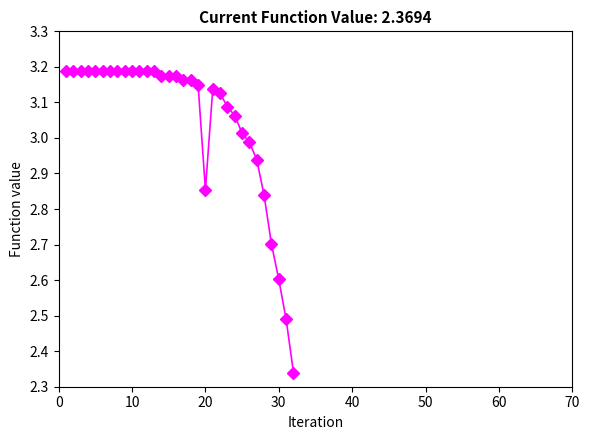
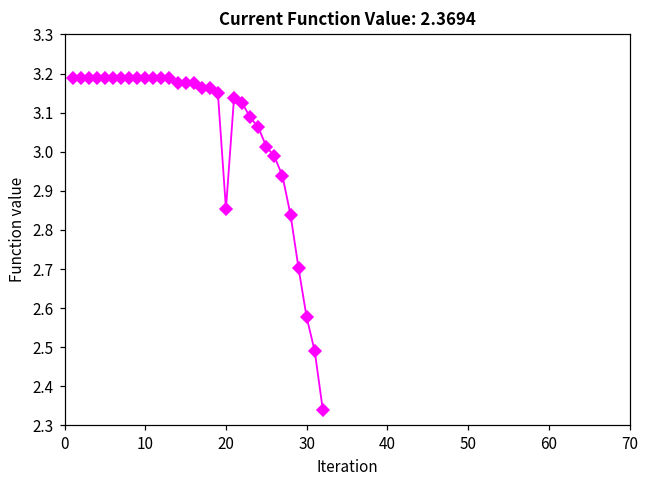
30: 2.60 -> 2.58
